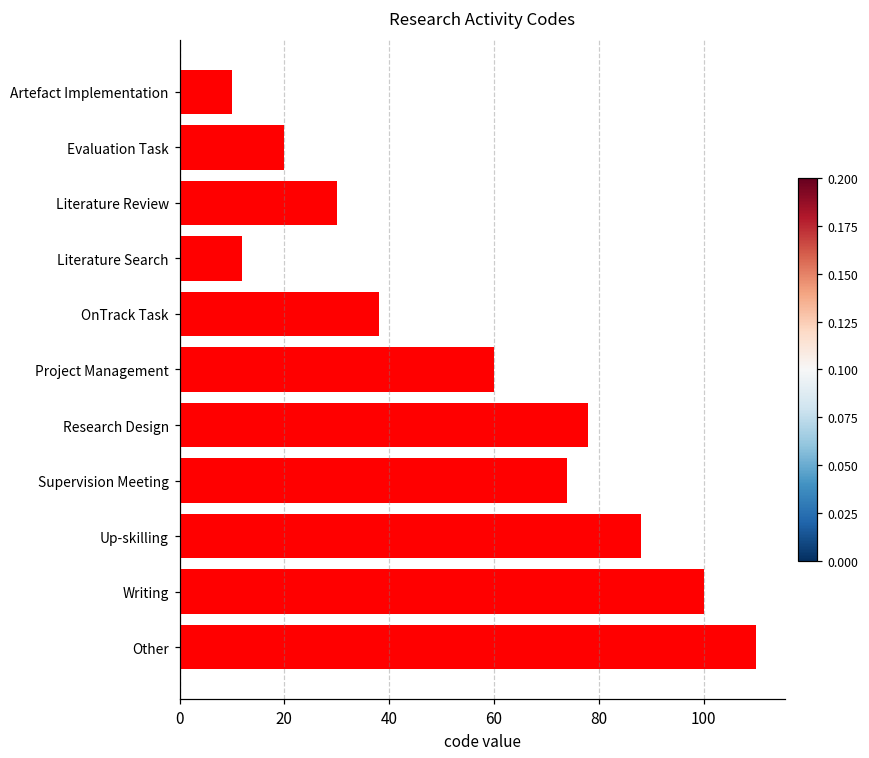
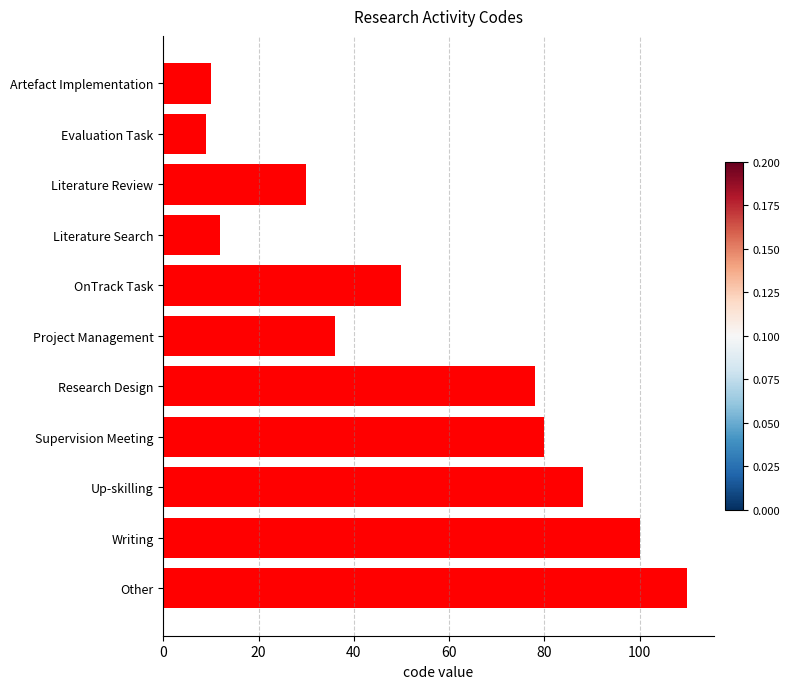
Evaluation Task: 20 -> 9
OnTrack Task: 38 -> 50
Project Management: 60 -> 36
Supervision Meeting: 74 -> 80
